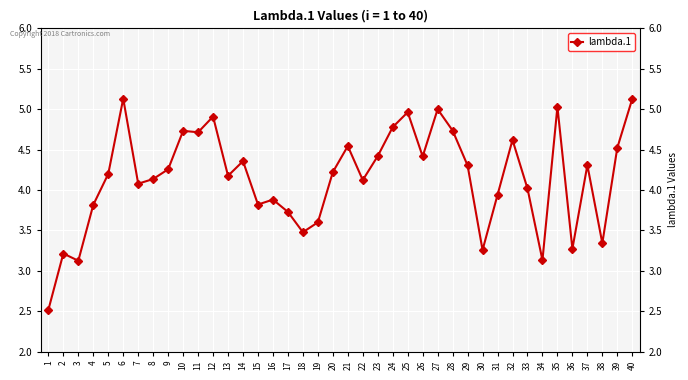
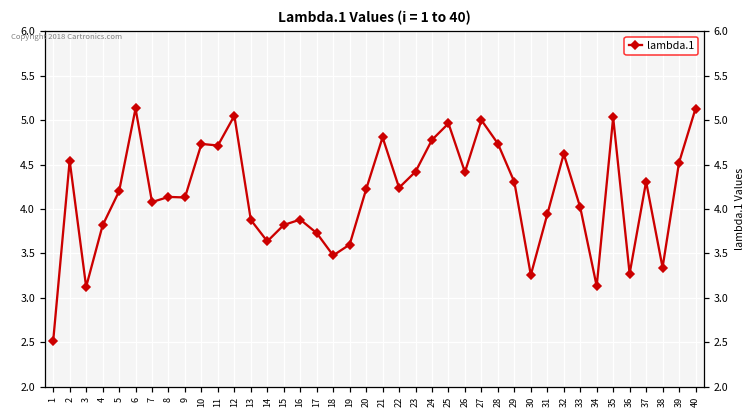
2: 3.2 -> 4.5
9: 4.3 -> 4.1
12: 4.9 -> 5.0
13: 4.2 -> 3.9
14: 4.4 -> 3.6
21: 4.5 -> 4.8
22: 4.1 -> 4.2
